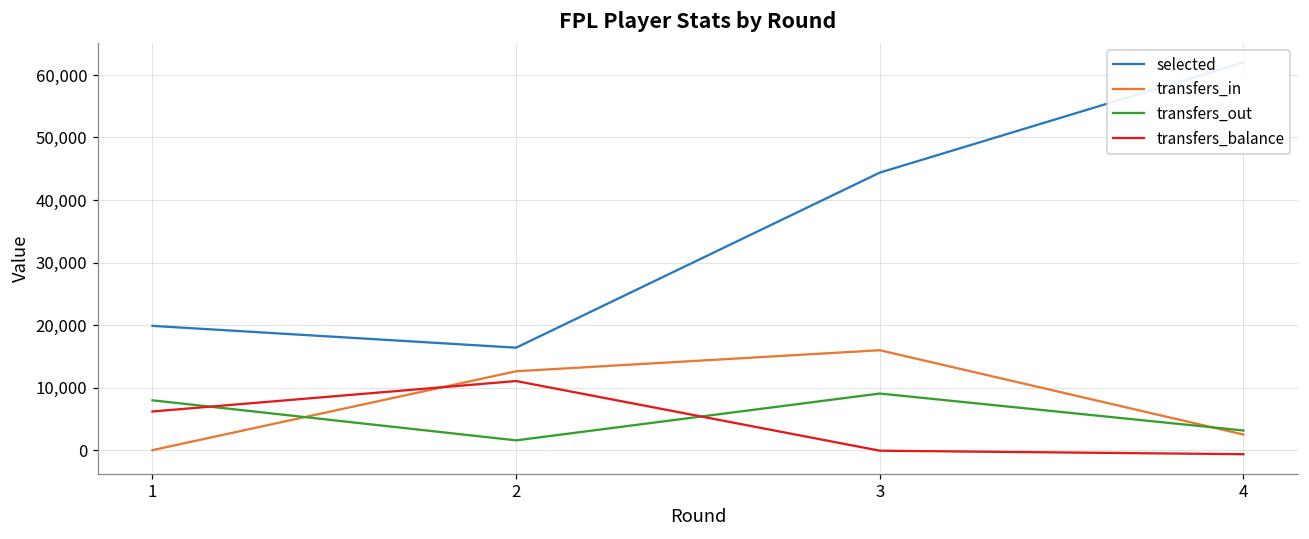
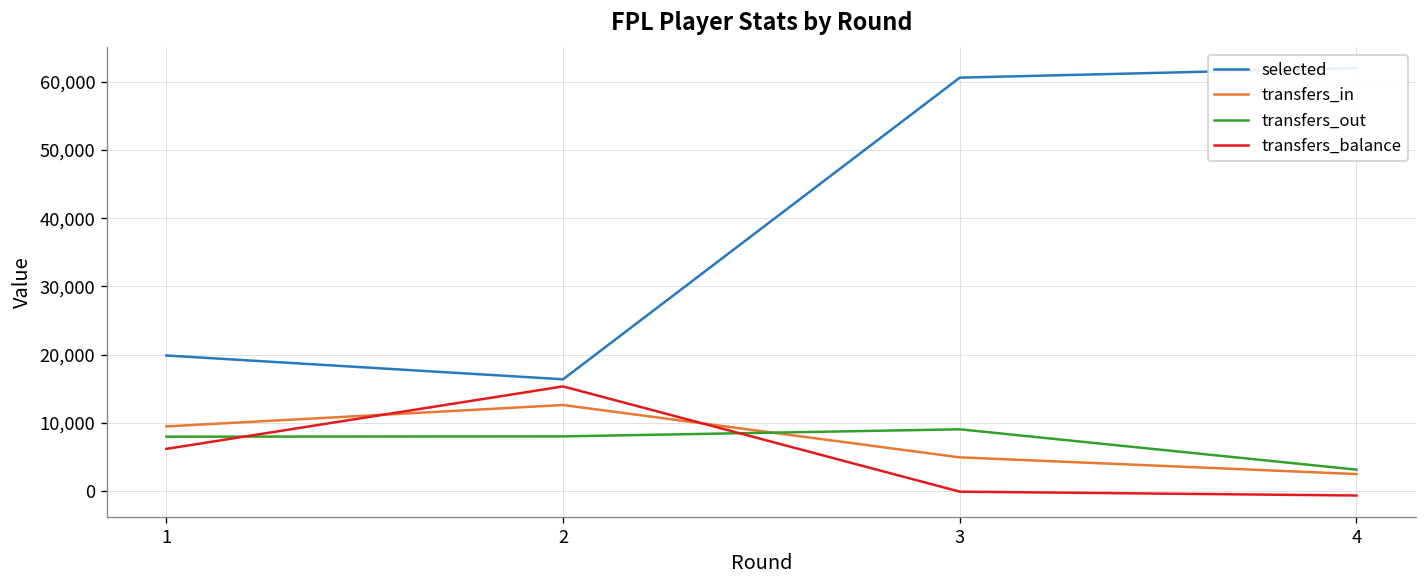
transfers_in, 1: 0 -> 9,000
transfers_out, 2: 2,000 -> 8,000
transfers_balance, 2: 11,000 -> 15,000
selected, 3: 44,000 -> 61,000
transfers_in, 3: 16,000 -> 5,000
